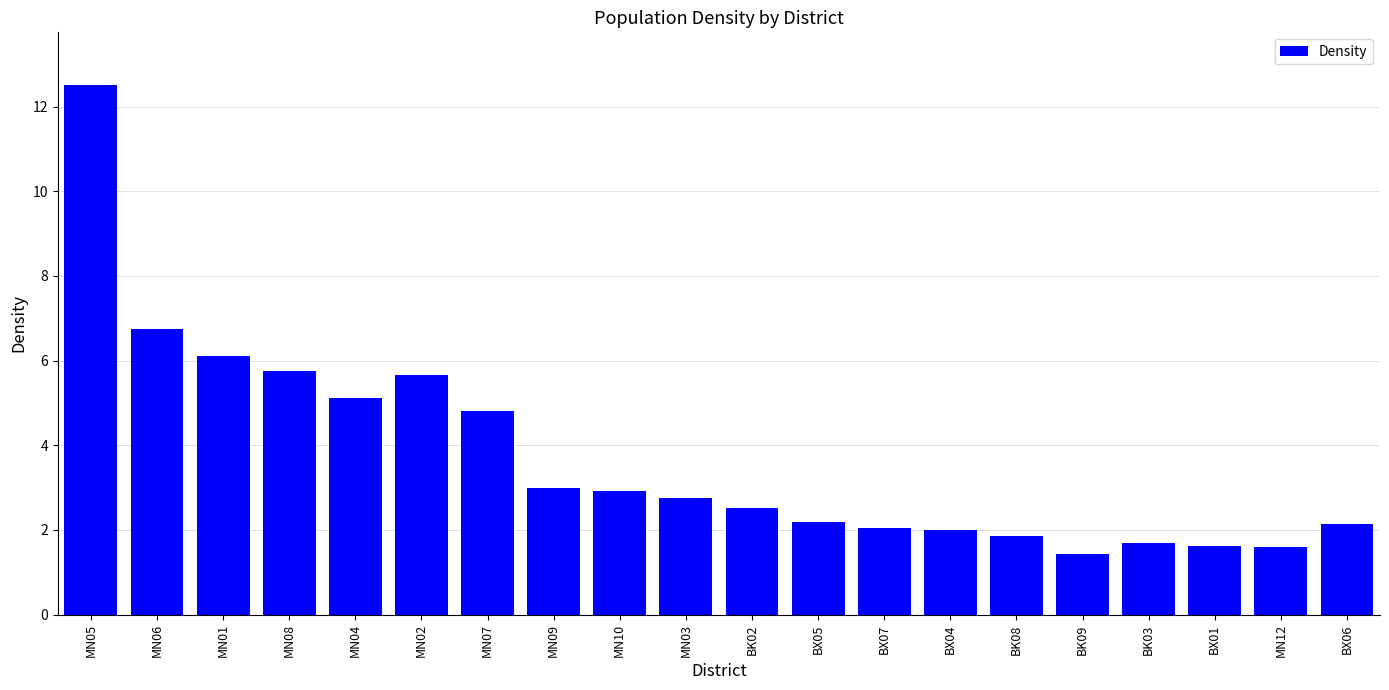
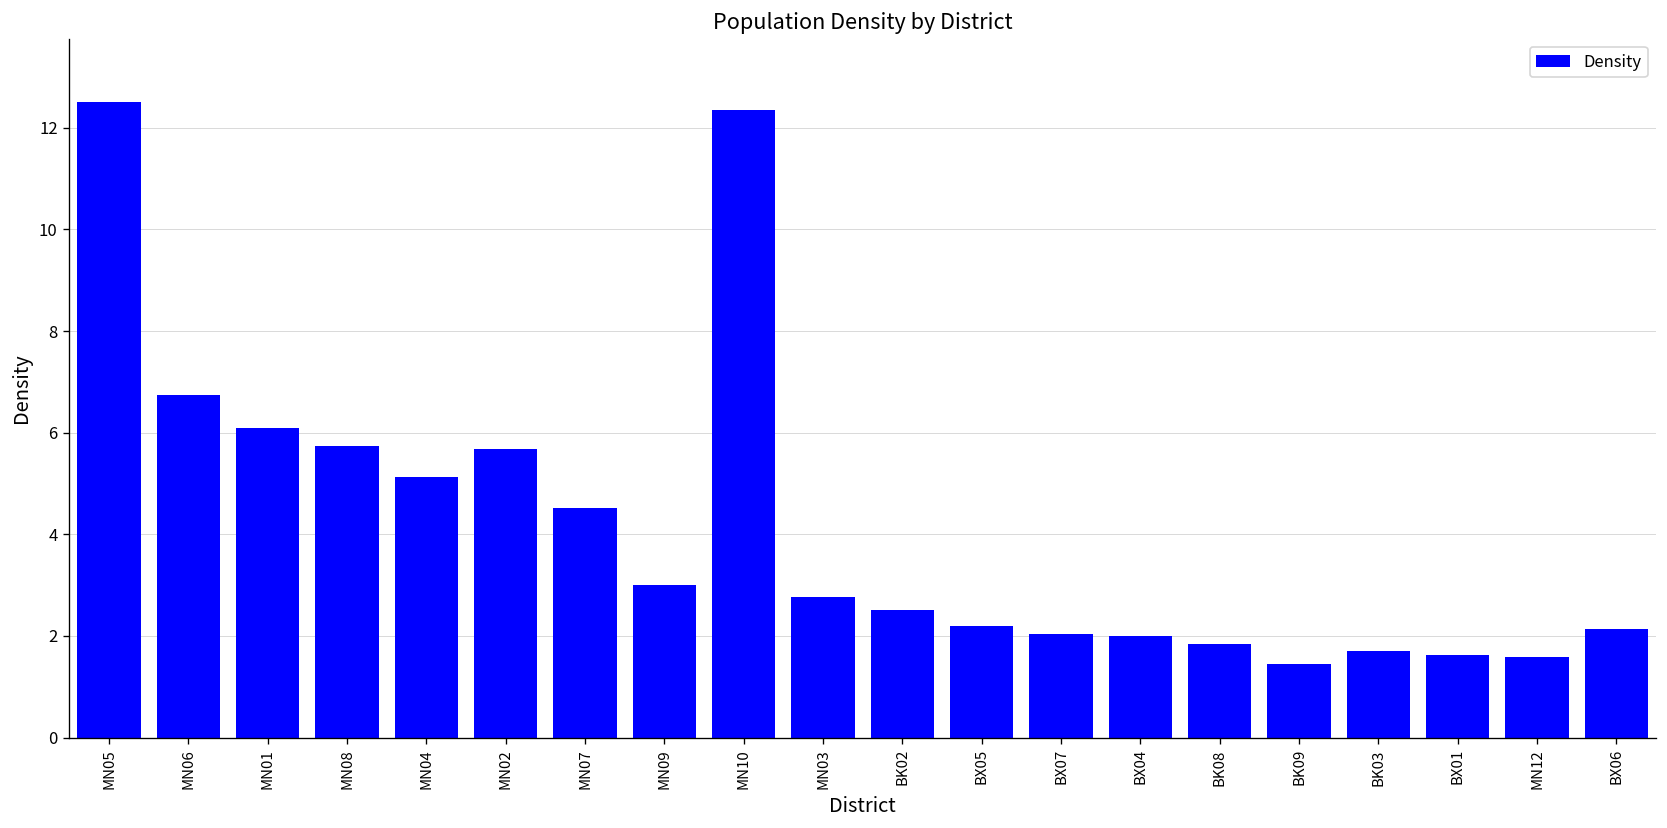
MN07: 4.8 -> 4.5
MN10: 2.9 -> 12.4
